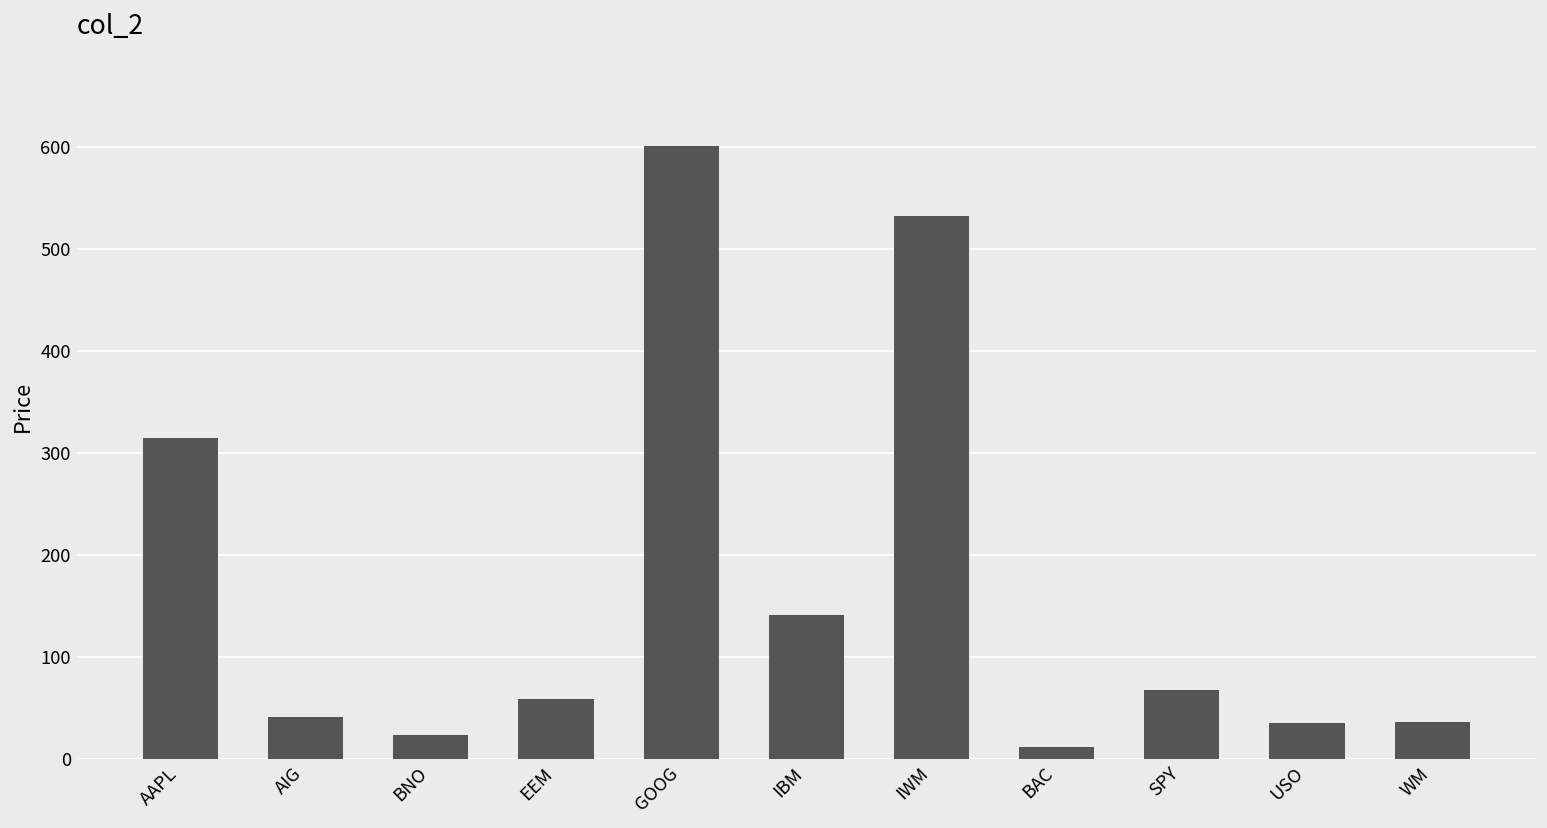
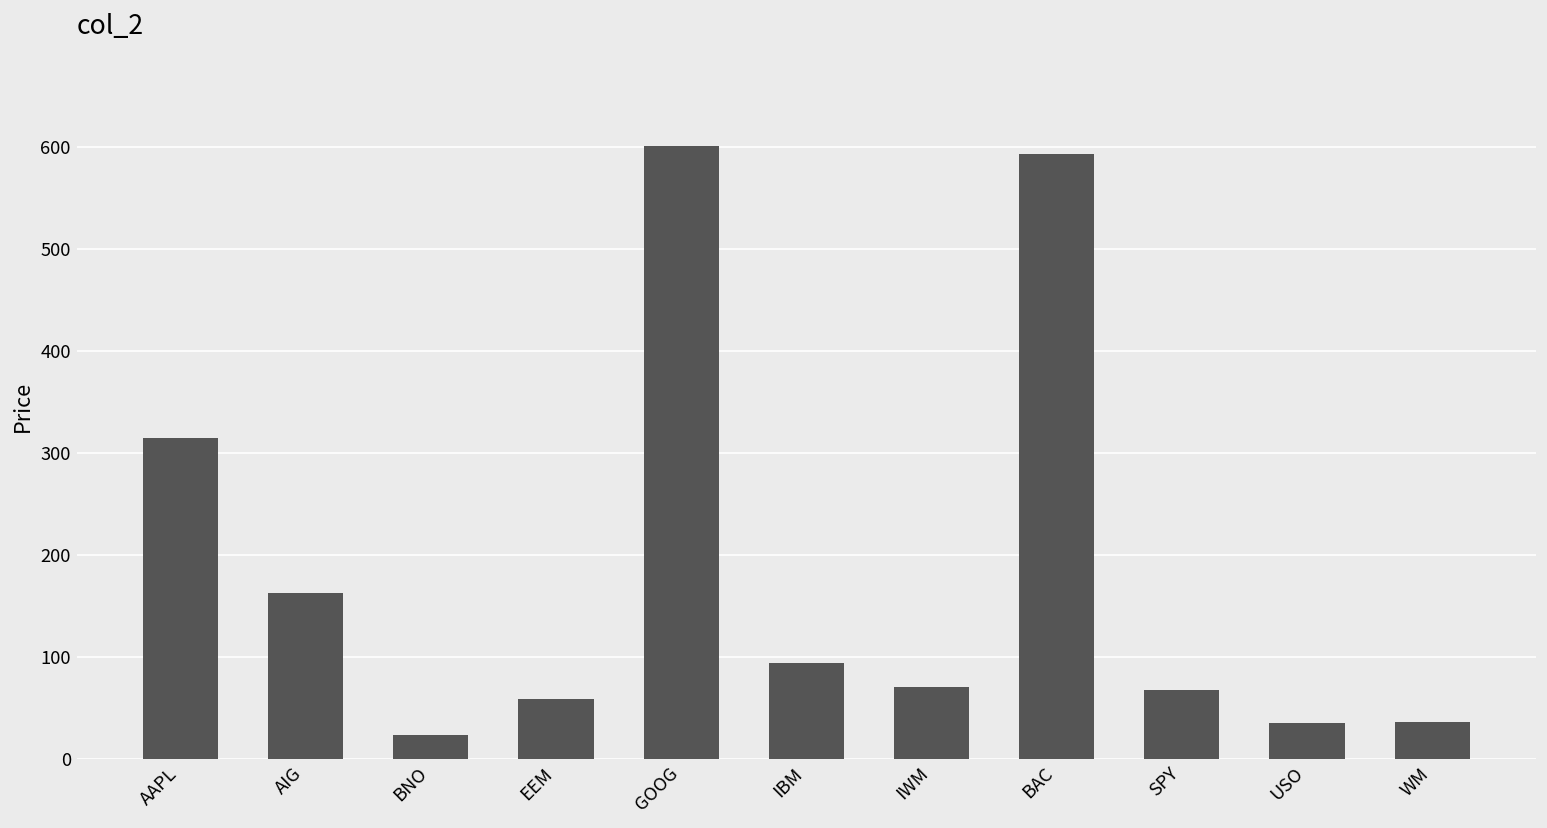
AIG: 40 -> 160
IBM: 140 -> 90
IWM: 530 -> 70
BAC: 10 -> 590
